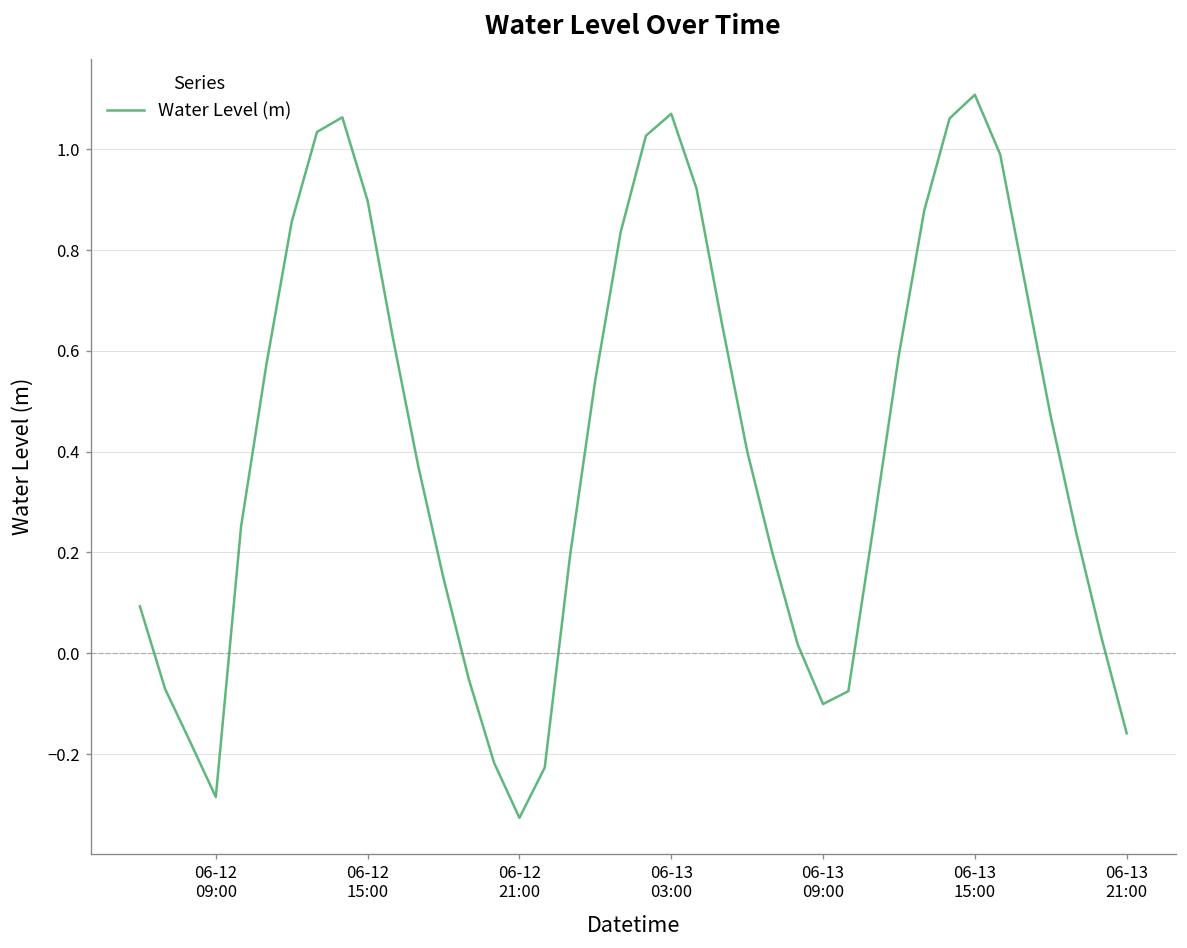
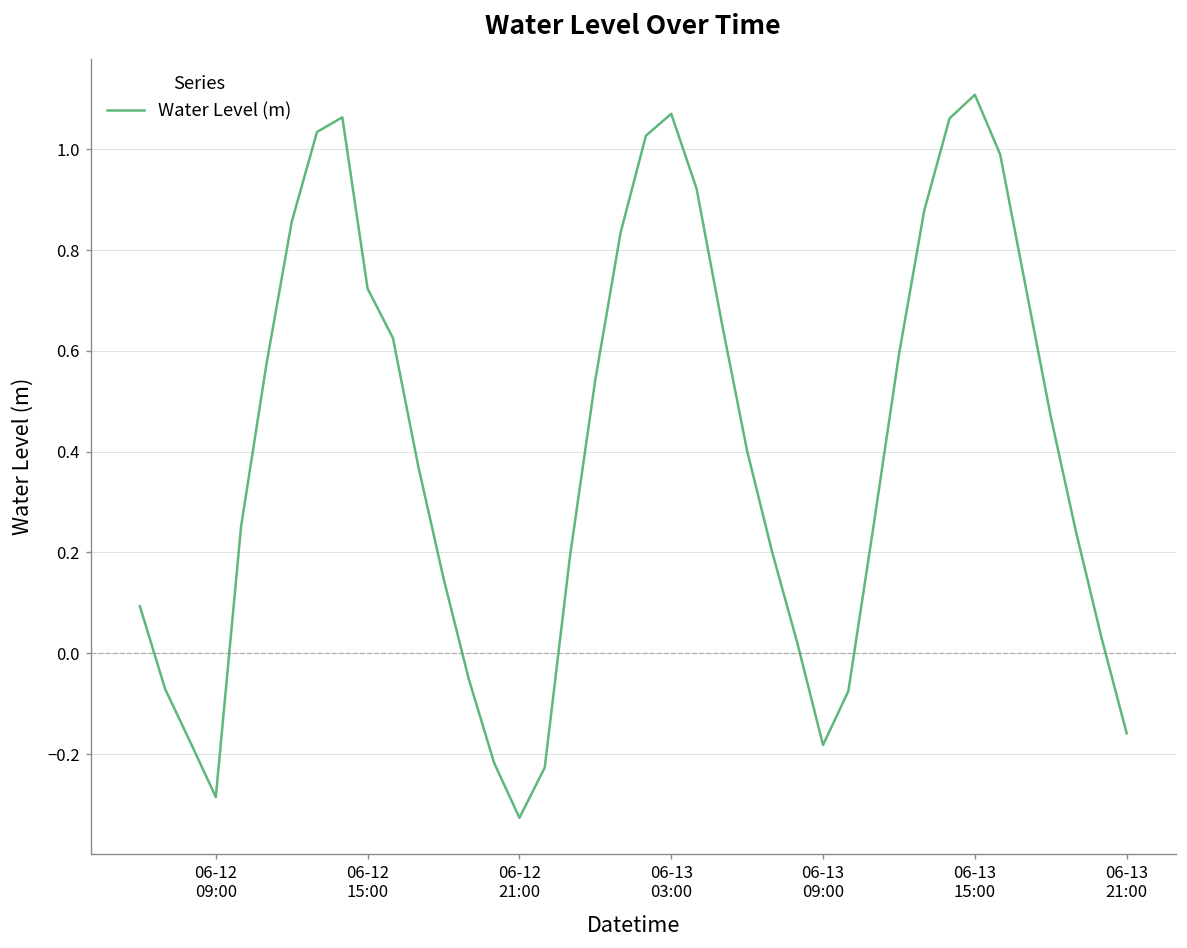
06-12 15:00: 0.90 -> 0.72
06-13 09:00: -0.10 -> -0.18
